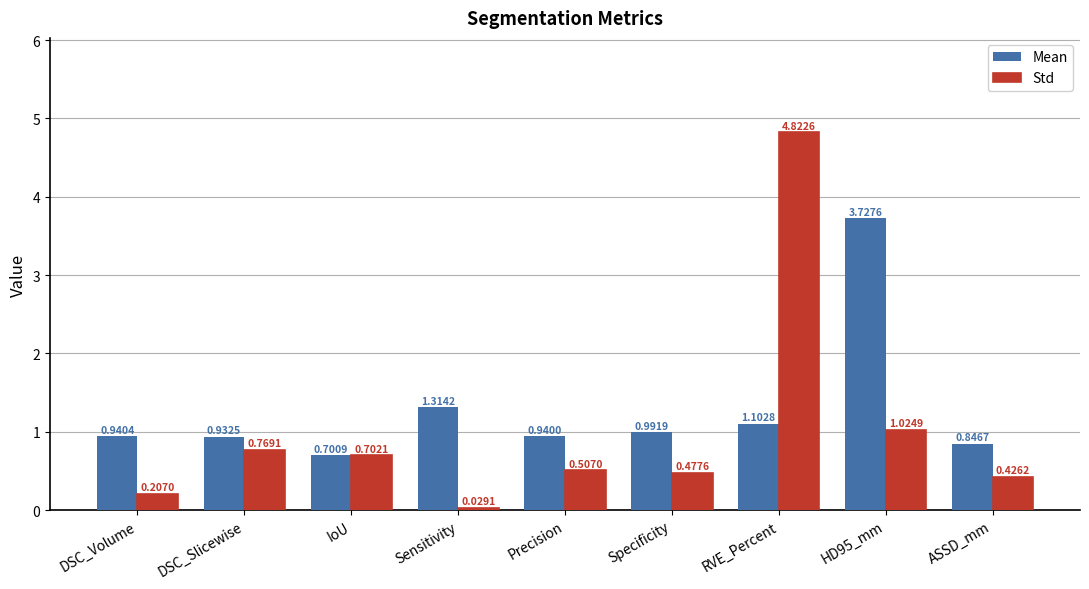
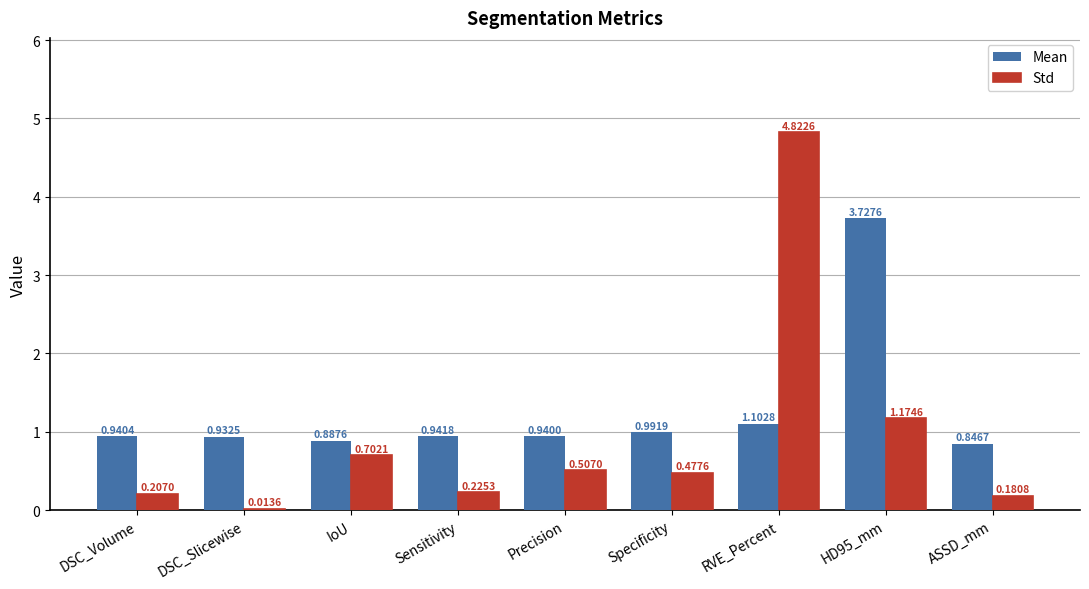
Std, DSC_Slicewise: 0.7691 -> 0.0136
Mean, IoU: 0.7009 -> 0.8876
Mean, Sensitivity: 1.3142 -> 0.9418
Std, Sensitivity: 0.0291 -> 0.2253
Std, HD95_mm: 1.0249 -> 1.1746
Std, ASSD_mm: 0.4262 -> 0.1808
